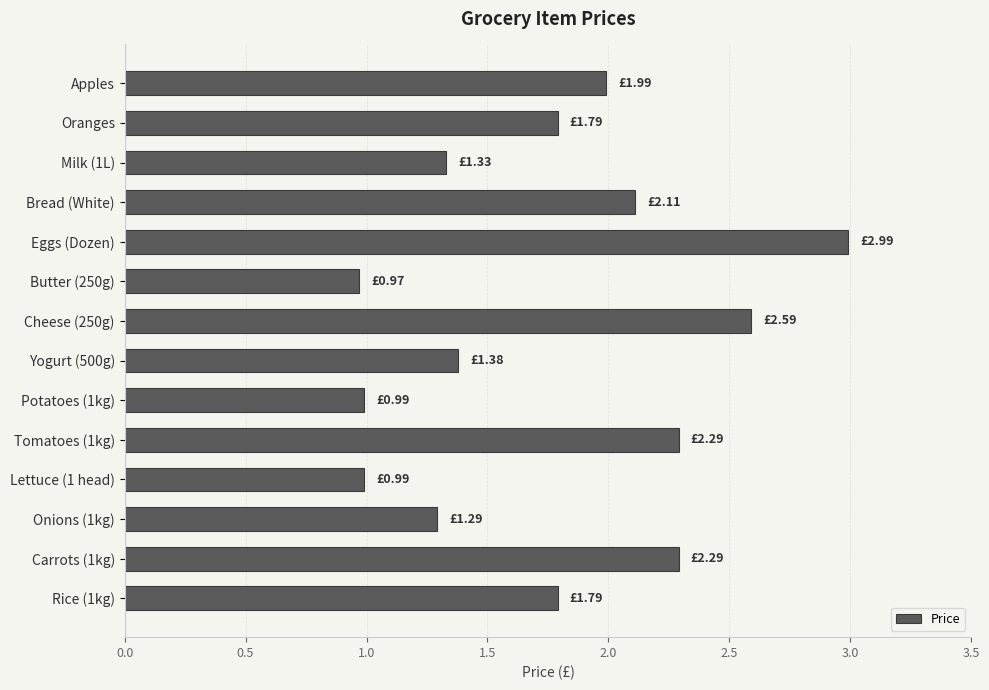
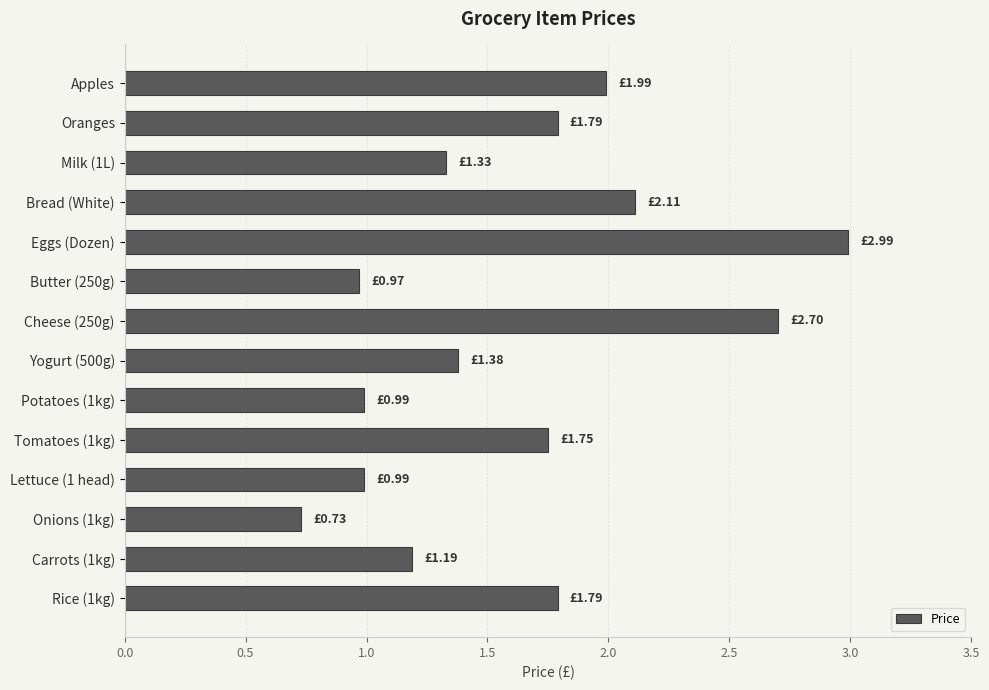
Cheese (250g): £2.59 -> £2.70
Tomatoes (1kg): £2.29 -> £1.75
Onions (1kg): £1.29 -> £0.73
Carrots (1kg): £2.29 -> £1.19
